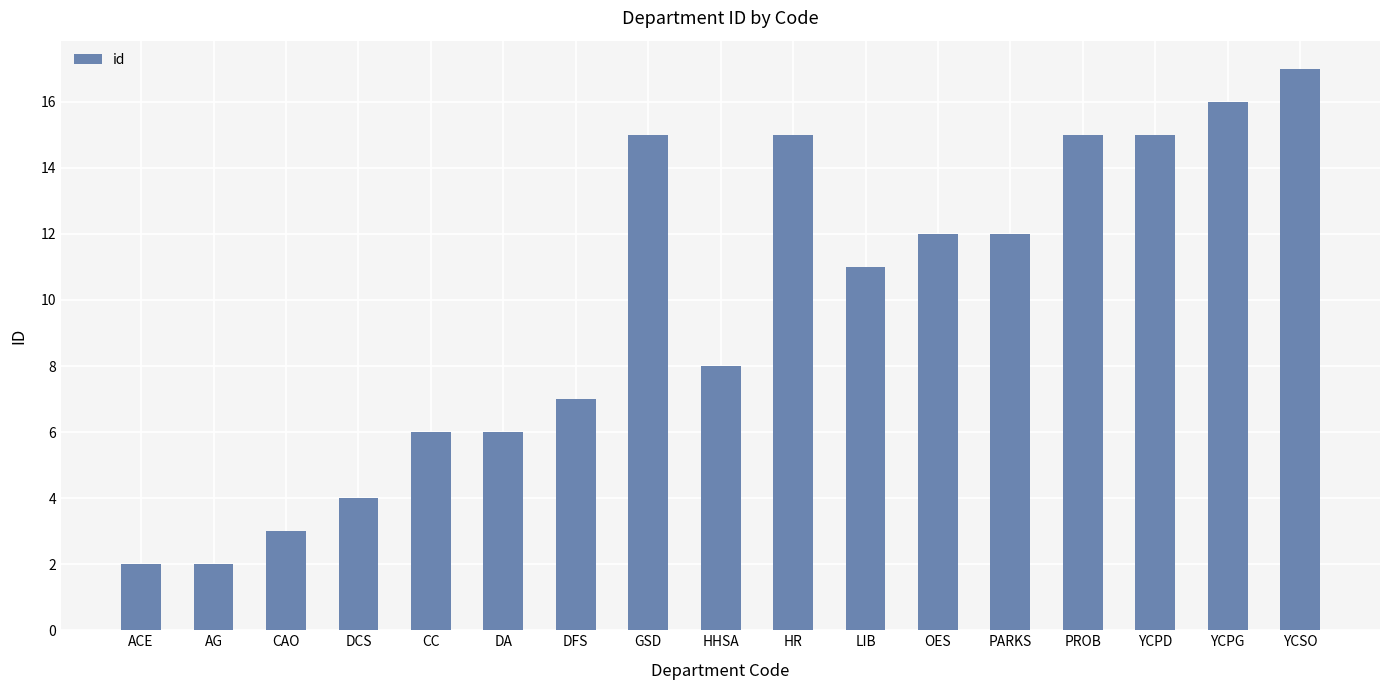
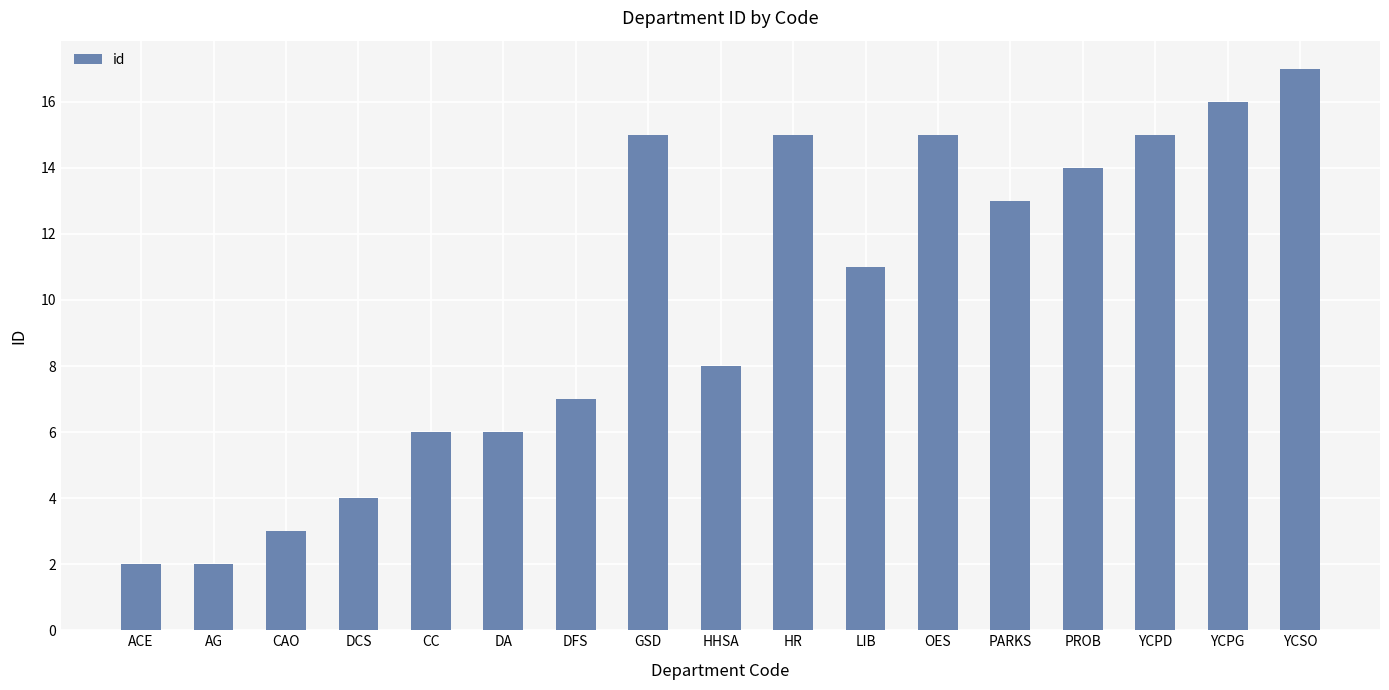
OES: 12 -> 15
PARKS: 12 -> 13
PROB: 15 -> 14
